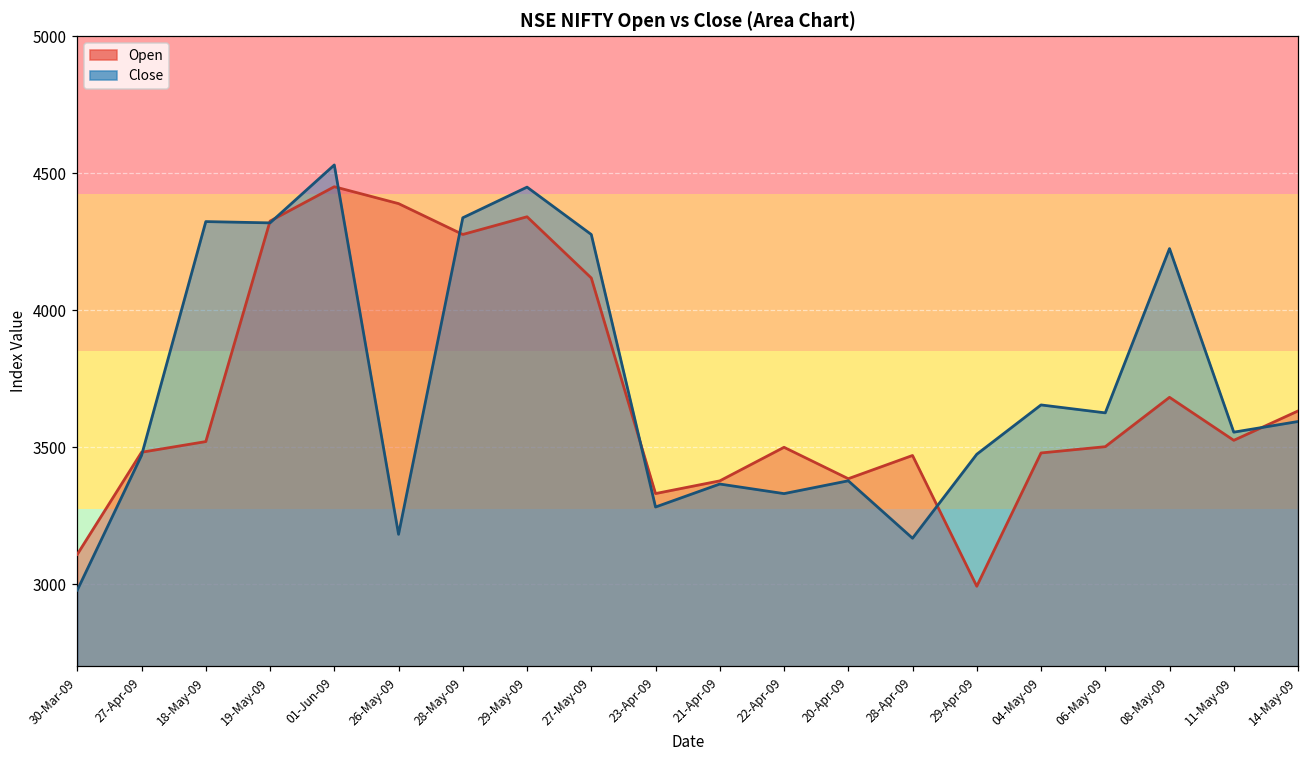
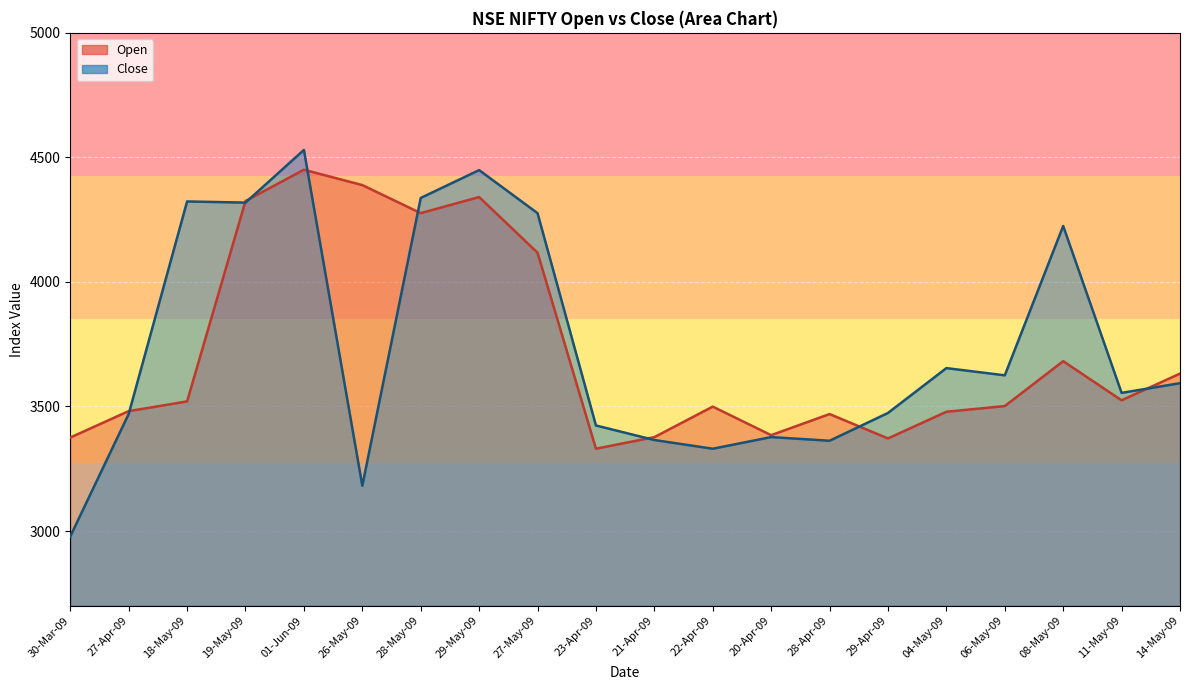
Open, 30-Mar-09: 3110 -> 3380
Close, 23-Apr-09: 3280 -> 3420
Close, 28-Apr-09: 3170 -> 3360
Open, 29-Apr-09: 2990 -> 3370
